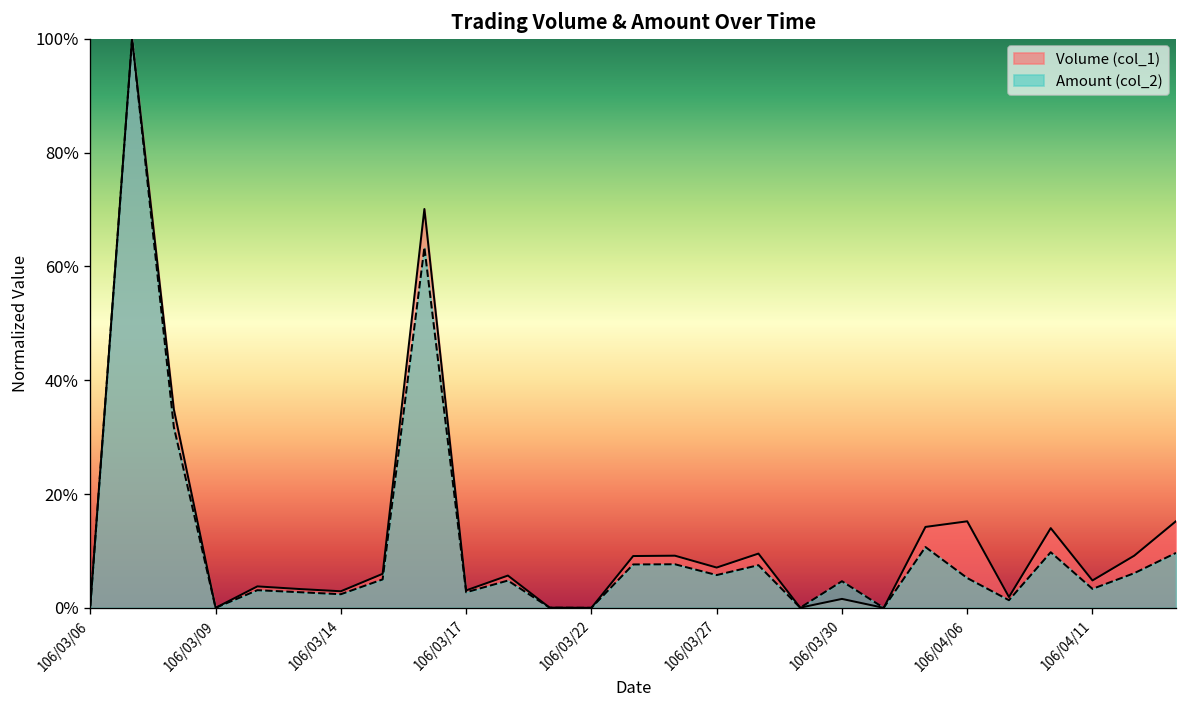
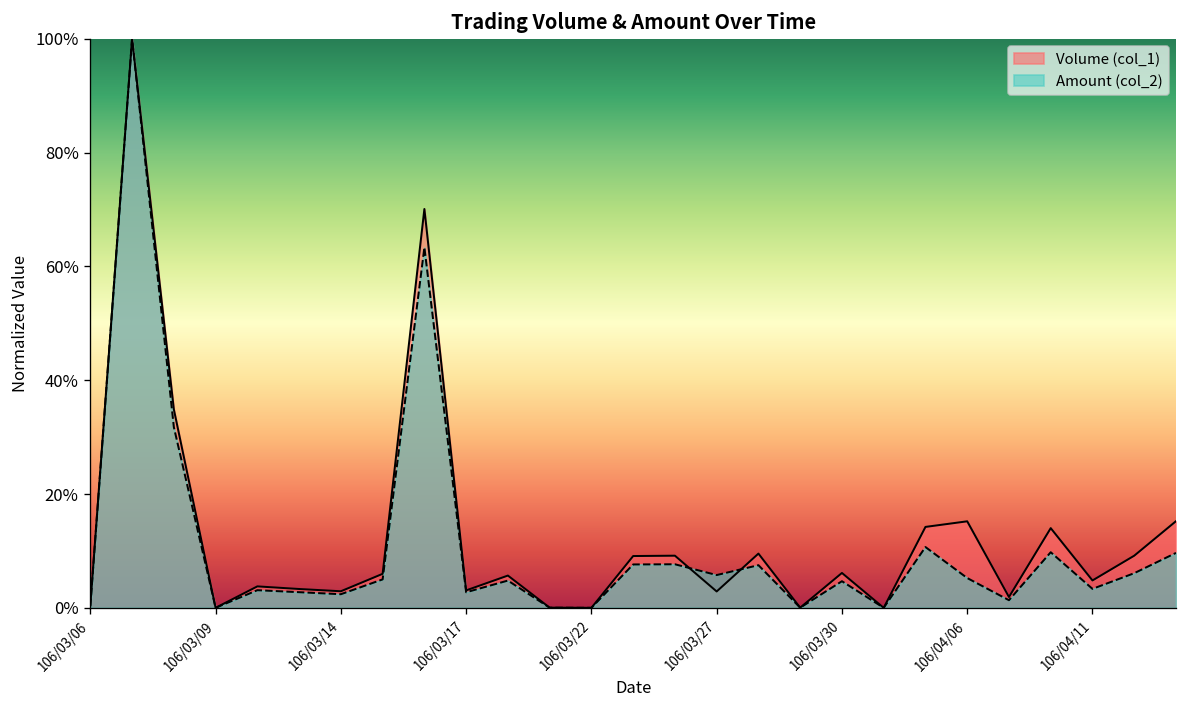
Volume (col_1), 106/03/27: 7% -> 3%
Volume (col_1), 106/03/30: 2% -> 6%
